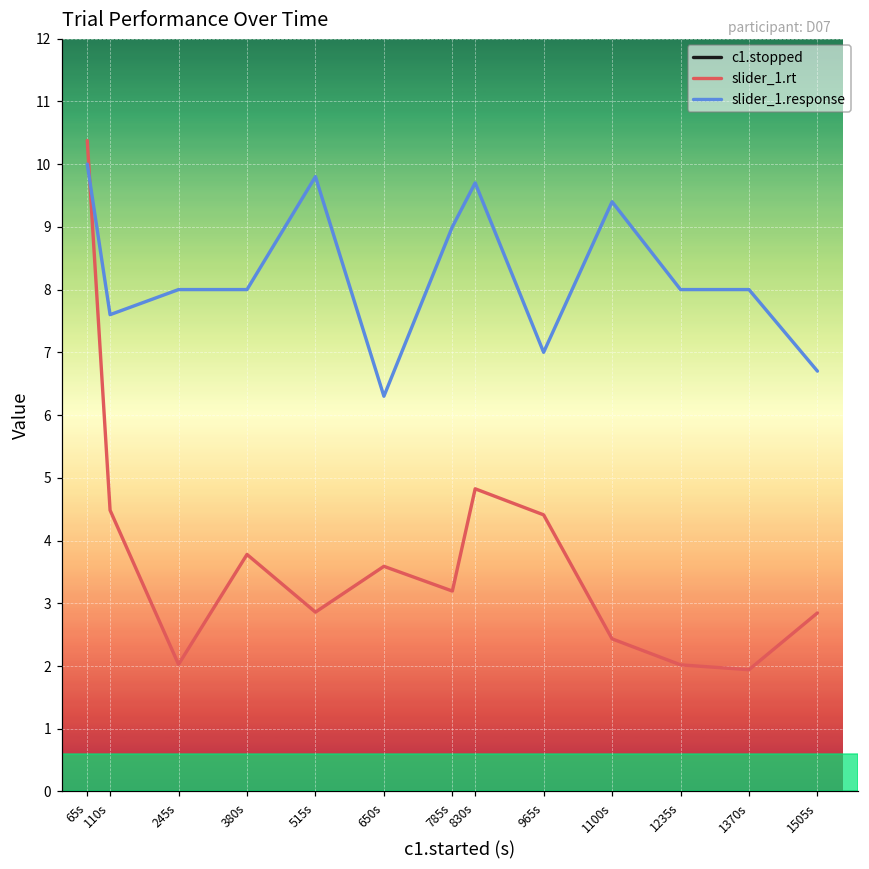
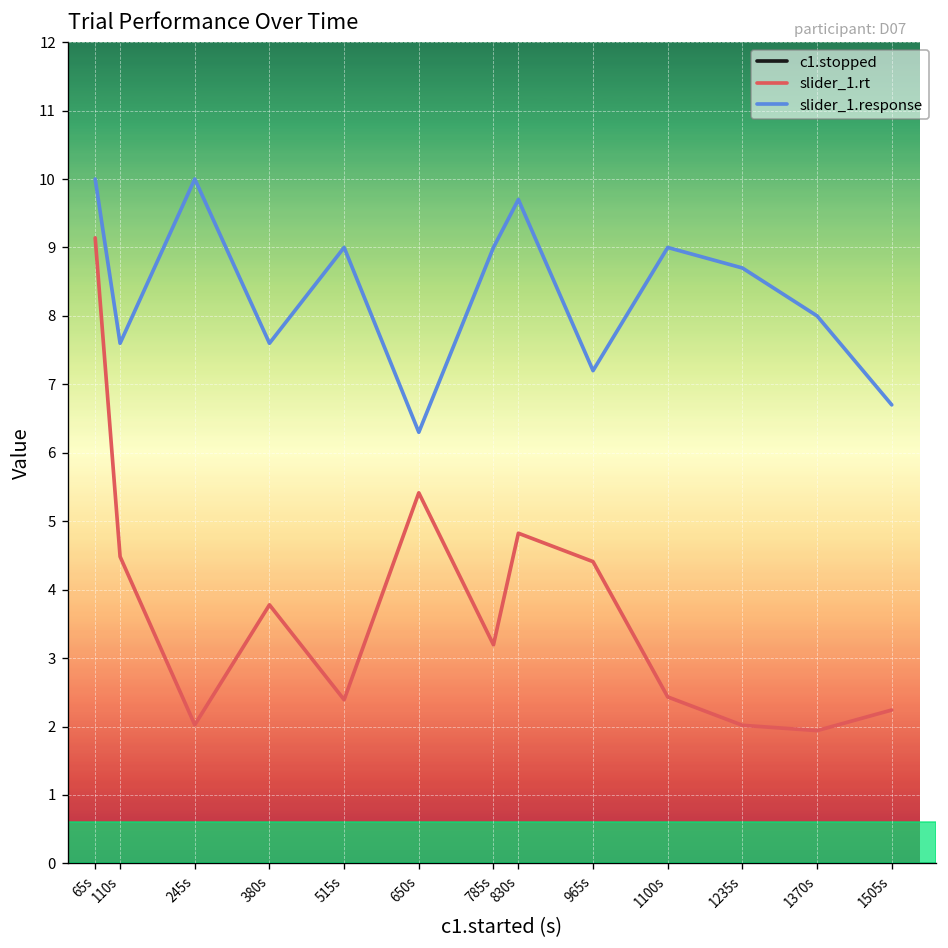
slider_1.rt, 65s: 10.4 -> 9.1
slider_1.response, 245s: 8 -> 10
slider_1.response, 380s: 8.0 -> 7.6
slider_1.rt, 515s: 2.9 -> 2.4
slider_1.response, 515s: 9.8 -> 9.0
slider_1.rt, 650s: 3.6 -> 5.4
slider_1.response, 965s: 7.0 -> 7.2
slider_1.response, 1100s: 9.4 -> 9.0
slider_1.response, 1235s: 8.0 -> 8.7
slider_1.rt, 1505s: 2.8 -> 2.2
